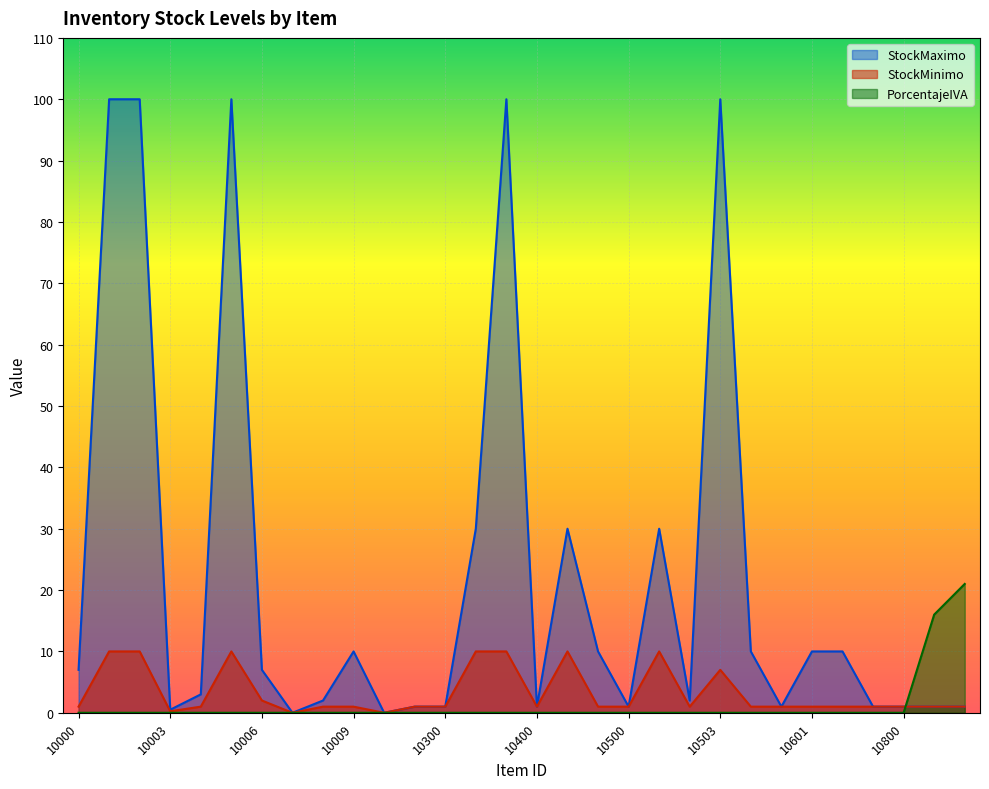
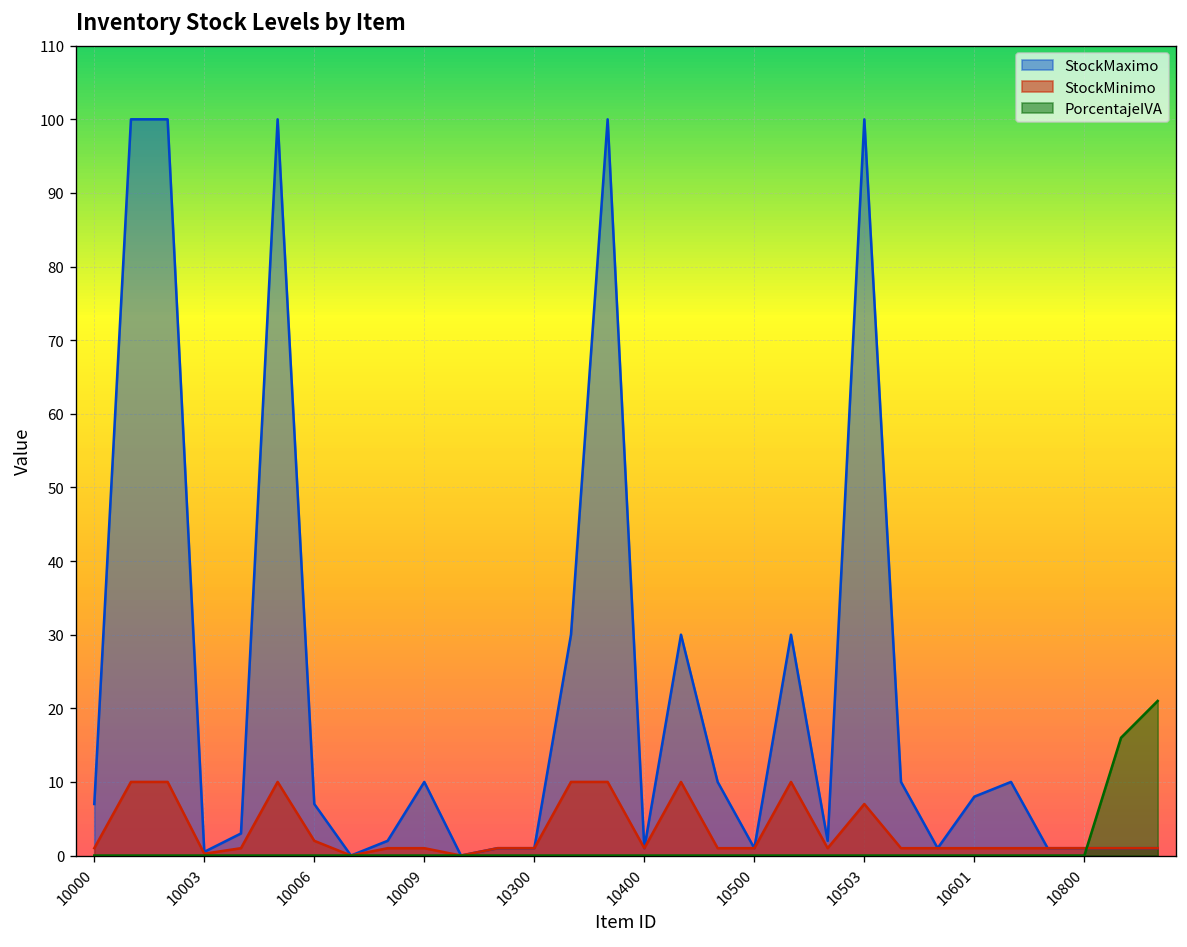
StockMaximo, 10601: 10 -> 8
